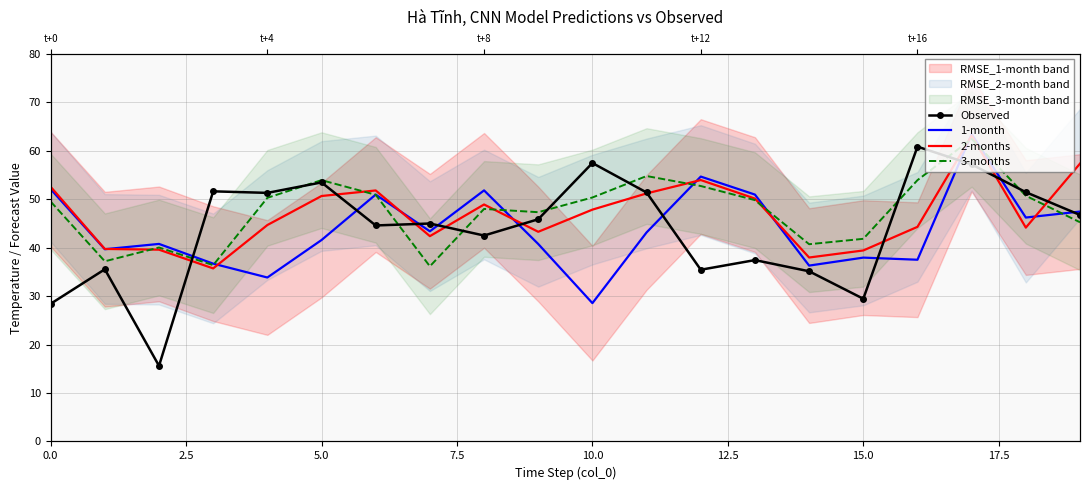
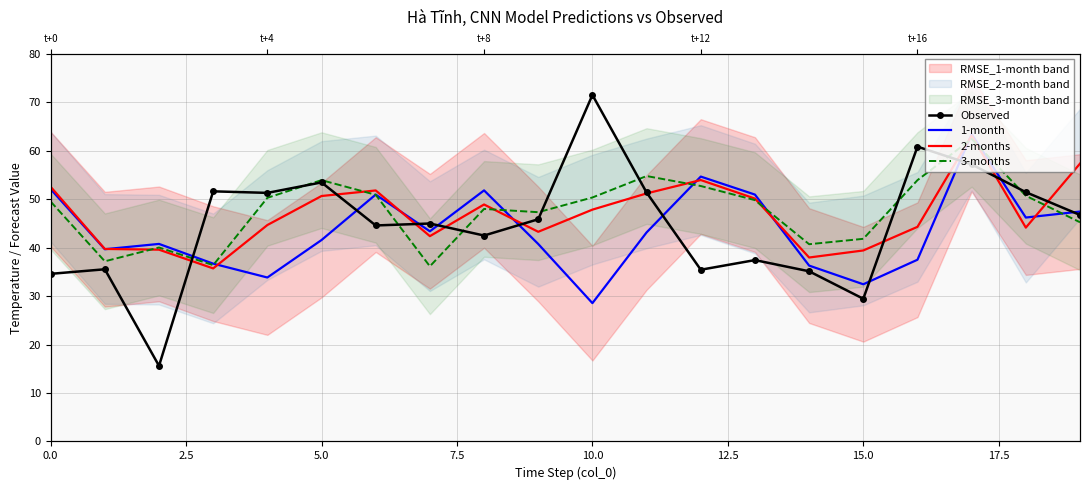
Observed, 0.0: 28 -> 35
Observed, 10.0: 57 -> 72
1-month, 15.0: 38 -> 32
